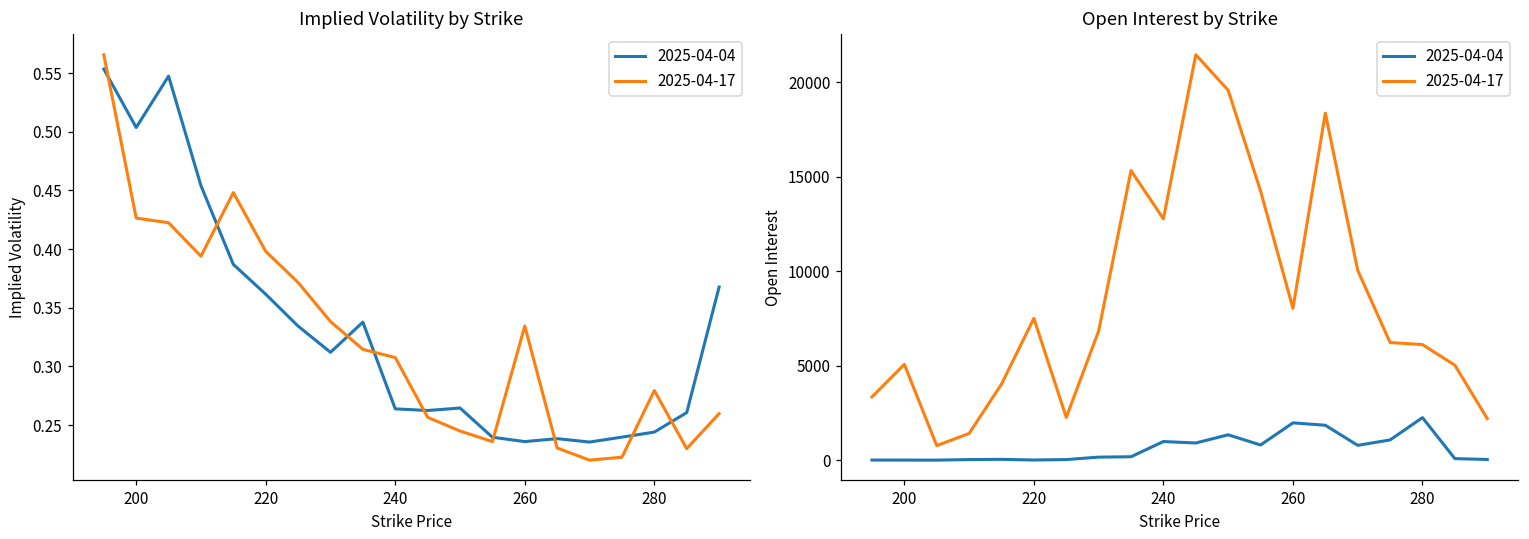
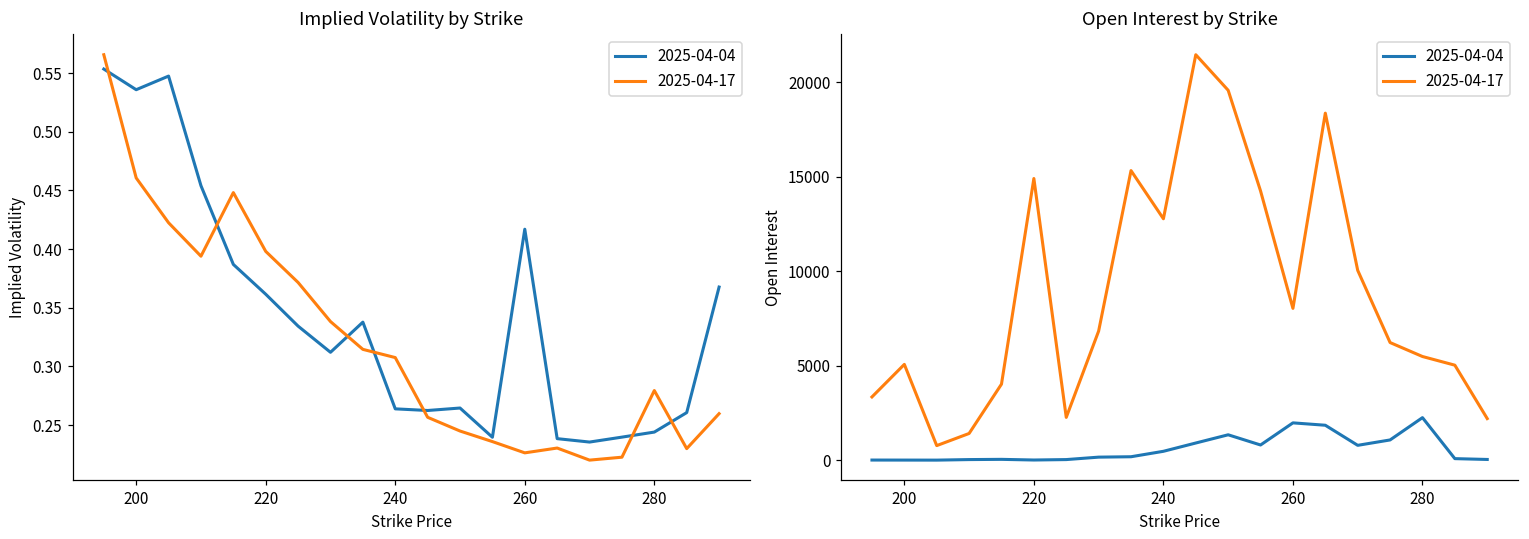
Implied Volatility by Strike, 2025-04-04, 200: 0.504 -> 0.536
Implied Volatility by Strike, 2025-04-17, 200: 0.427 -> 0.461
Implied Volatility by Strike, 2025-04-04, 260: 0.236 -> 0.417
Implied Volatility by Strike, 2025-04-17, 260: 0.335 -> 0.226
Open Interest by Strike, 2025-04-17, 220: 7500 -> 14900
Open Interest by Strike, 2025-04-04, 240: 1000 -> 500
Open Interest by Strike, 2025-04-17, 280: 6100 -> 5500
